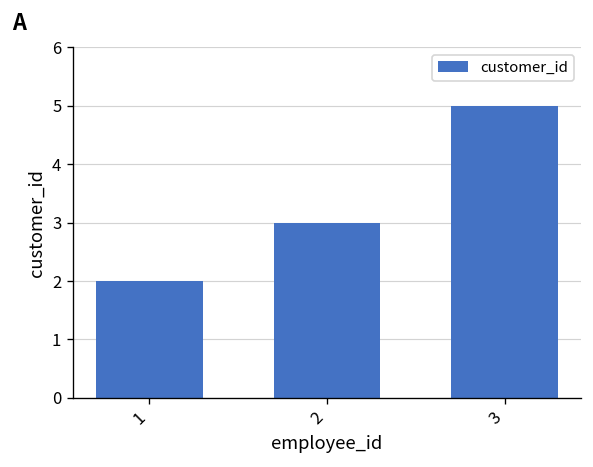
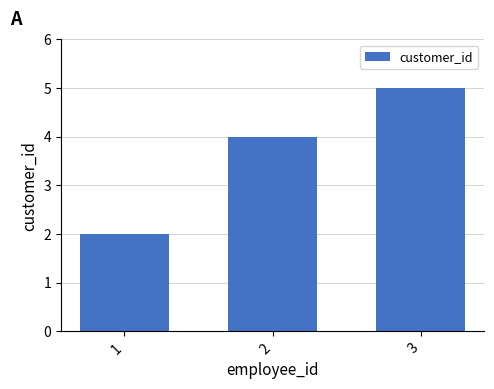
2: 3 -> 4
